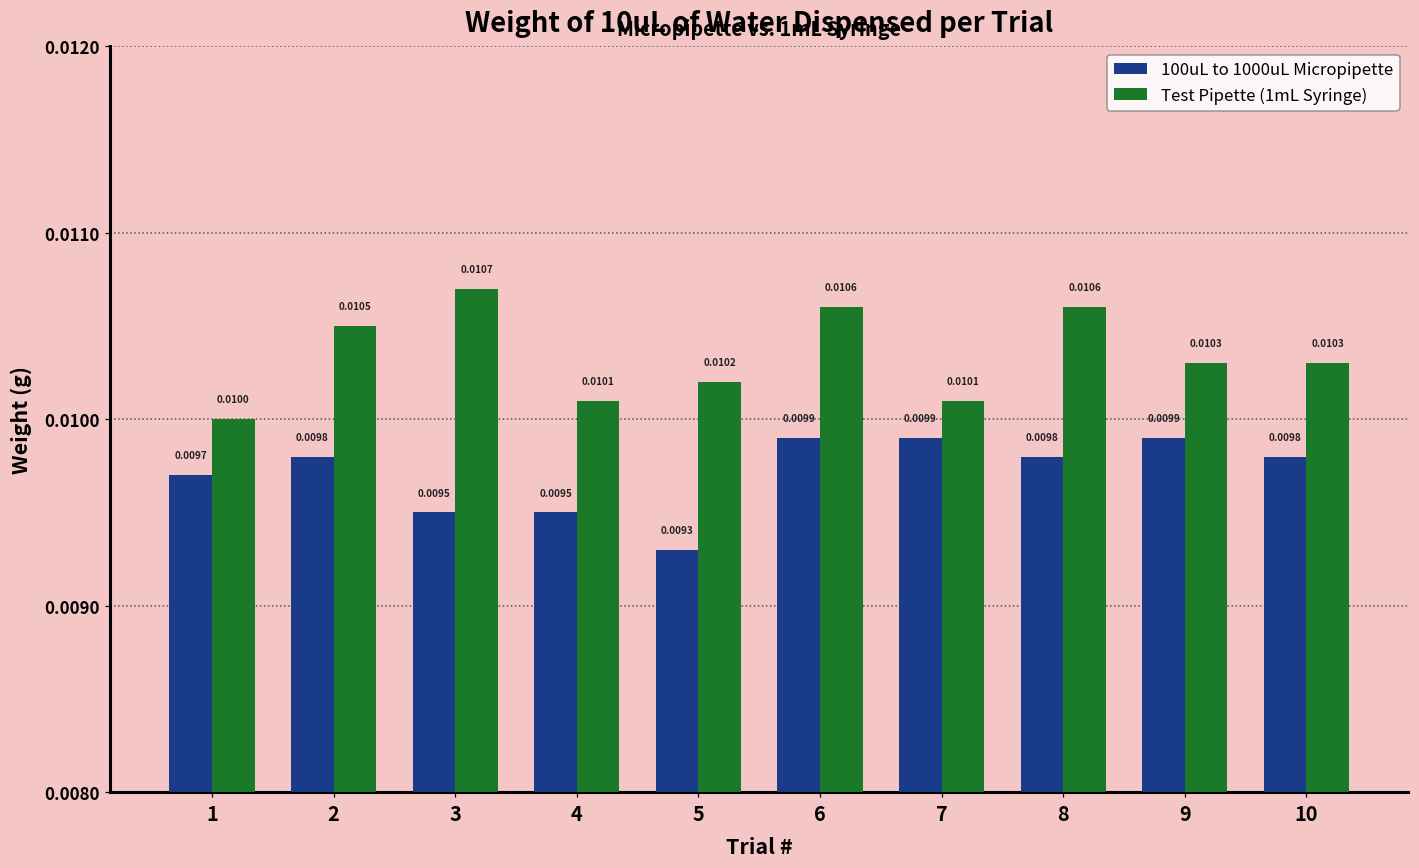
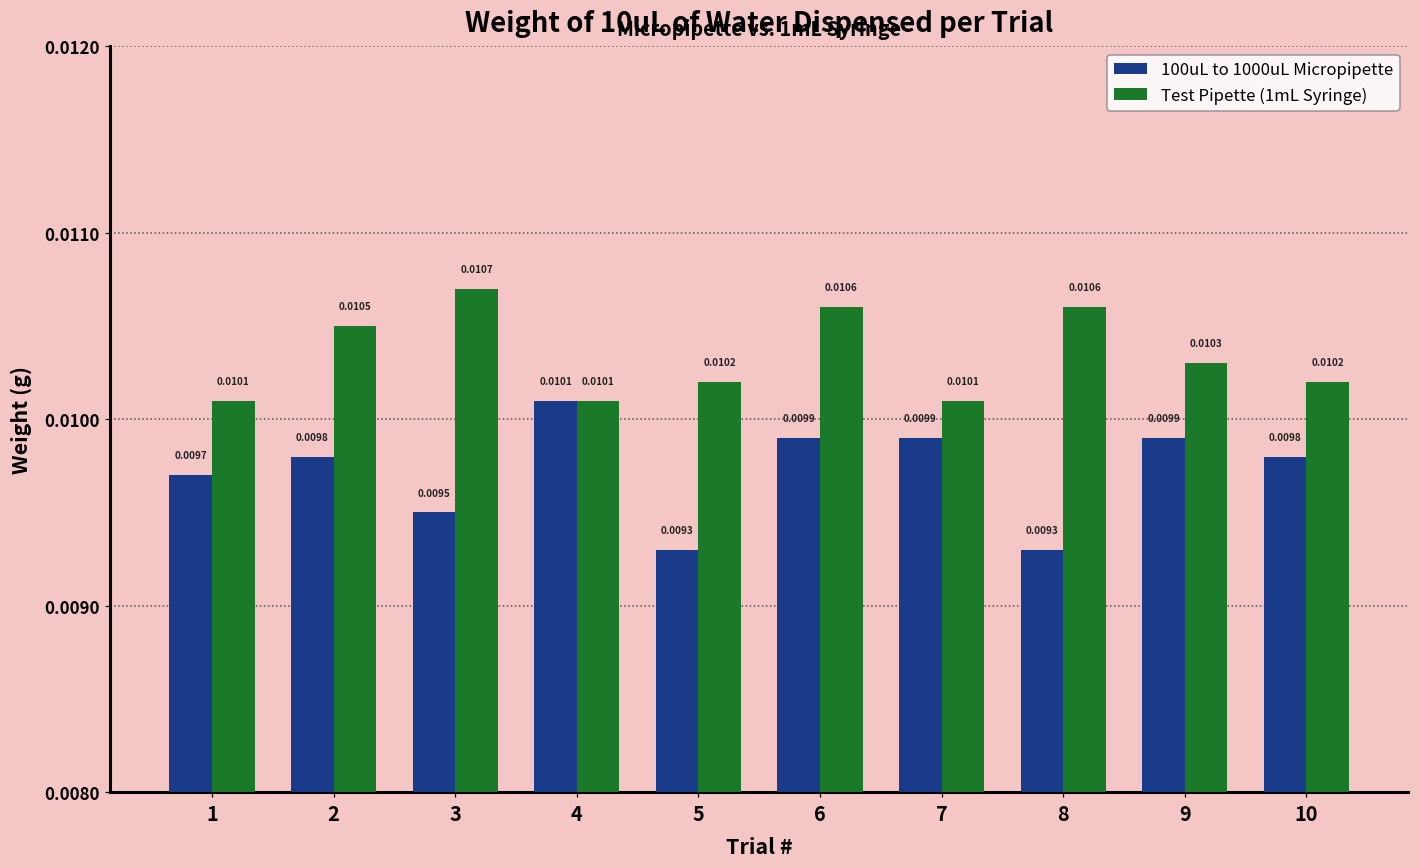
Test Pipette (1mL Syringe), 1: 0.0100 -> 0.0101
100uL to 1000uL Micropipette, 4: 0.0095 -> 0.0101
100uL to 1000uL Micropipette, 8: 0.0098 -> 0.0093
Test Pipette (1mL Syringe), 10: 0.0103 -> 0.0102
